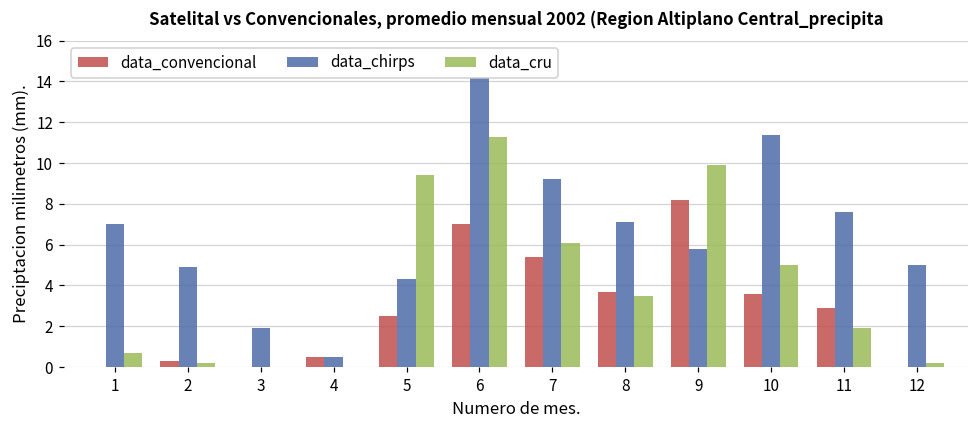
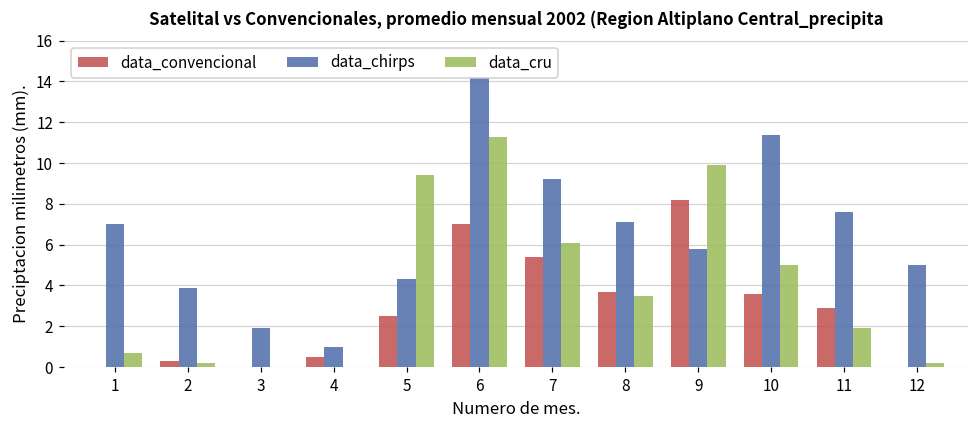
data_chirps, 2: 4.9 -> 3.9
data_chirps, 4: 0.5 -> 1.0
